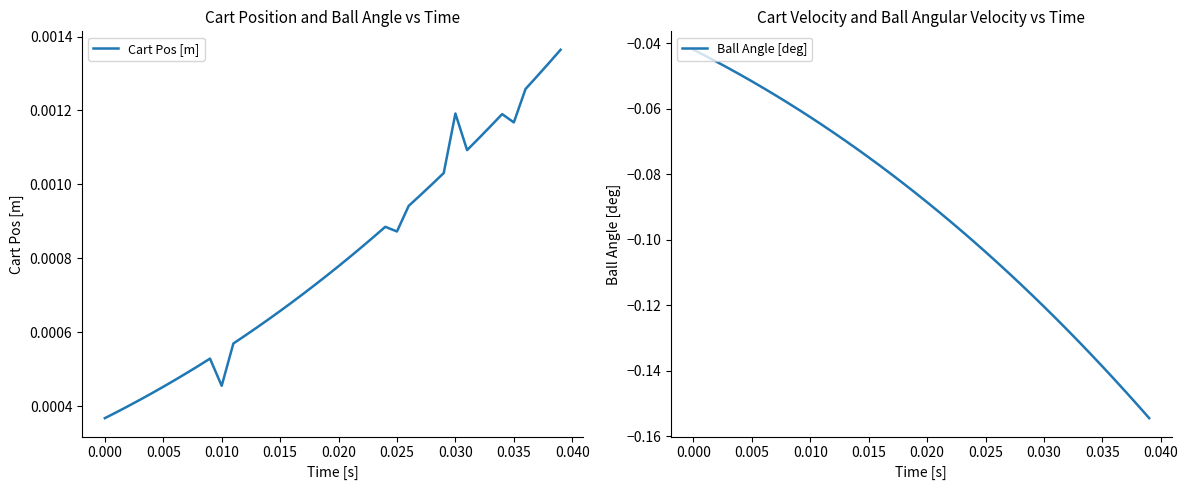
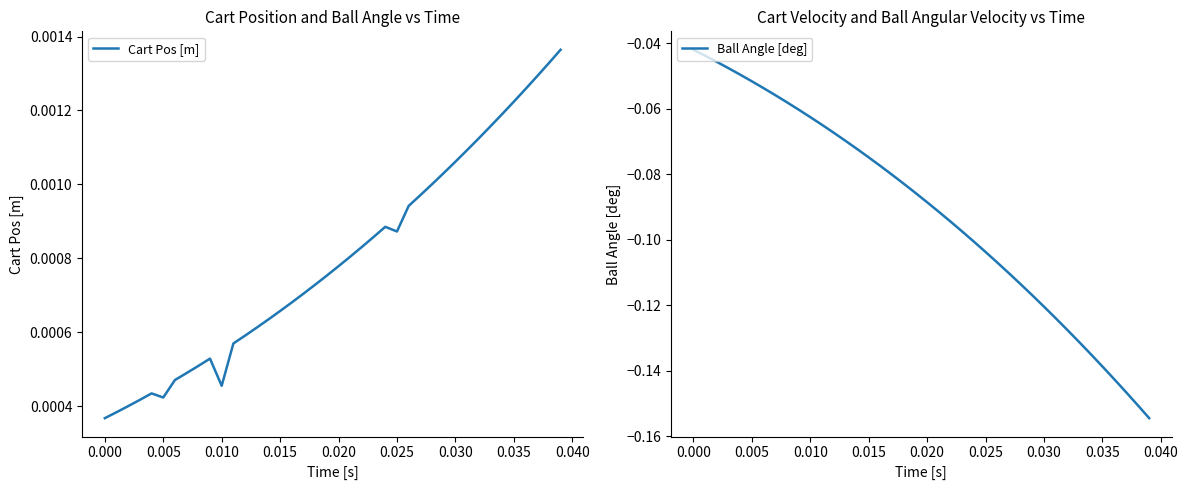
Cart Position and Ball Angle vs Time, 0.005: 0.00045 -> 0.00042
Cart Position and Ball Angle vs Time, 0.030: 0.00119 -> 0.00106
Cart Position and Ball Angle vs Time, 0.035: 0.00117 -> 0.00122
